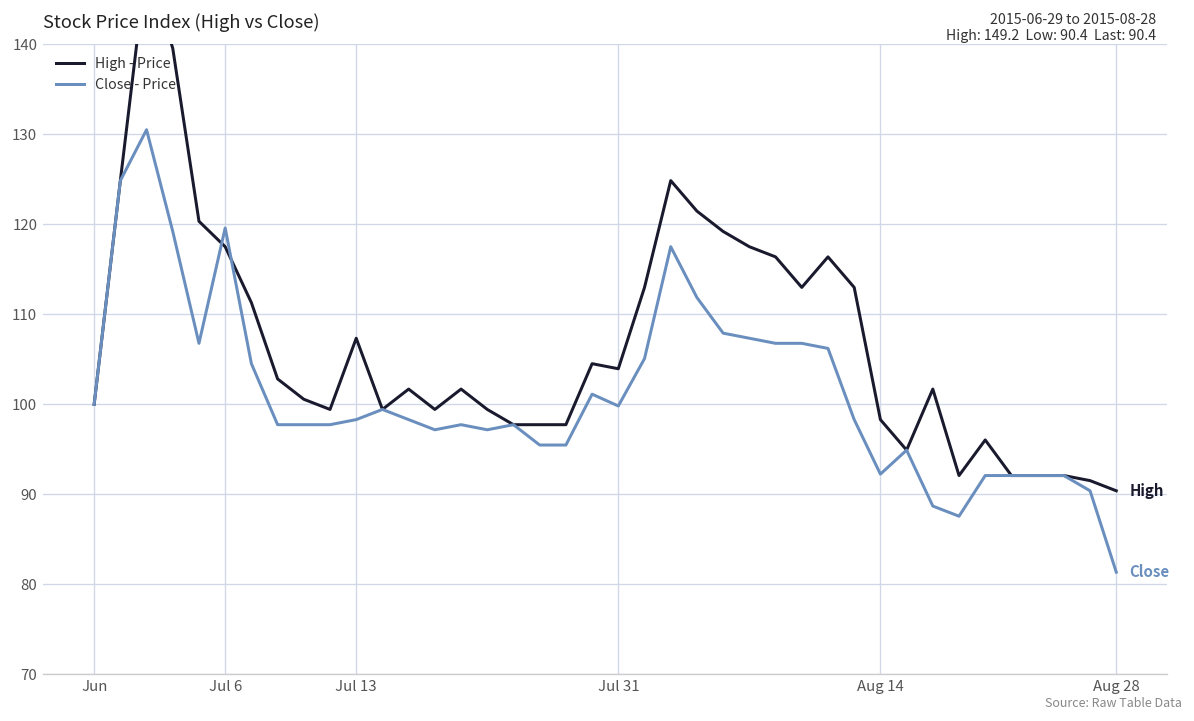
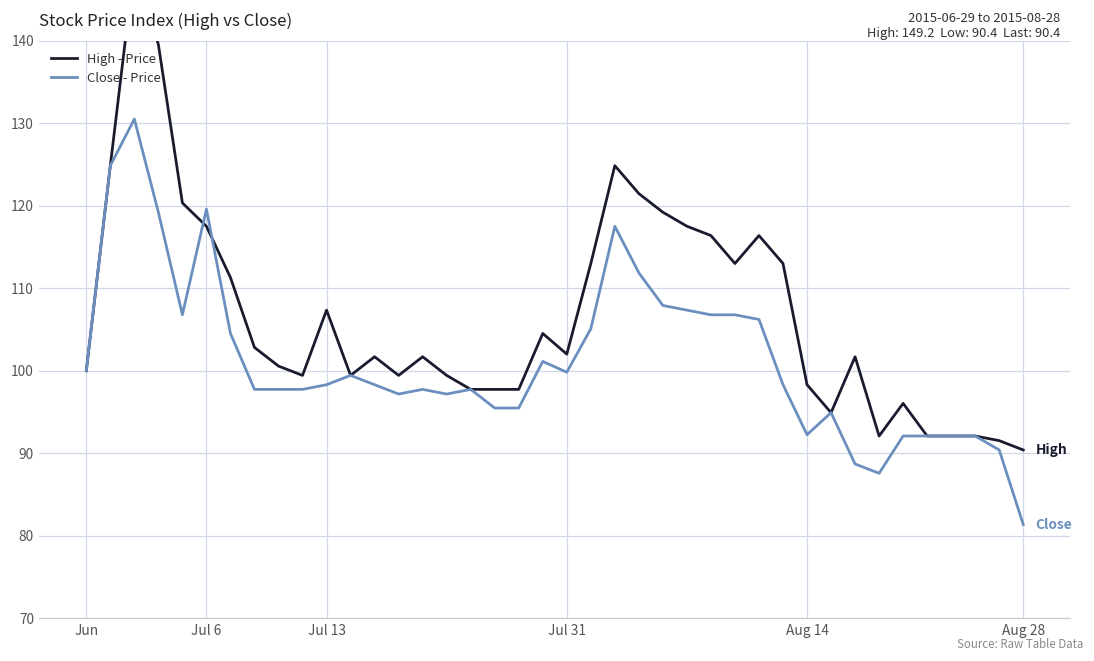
High - Price, Jul 31: 104 -> 102
